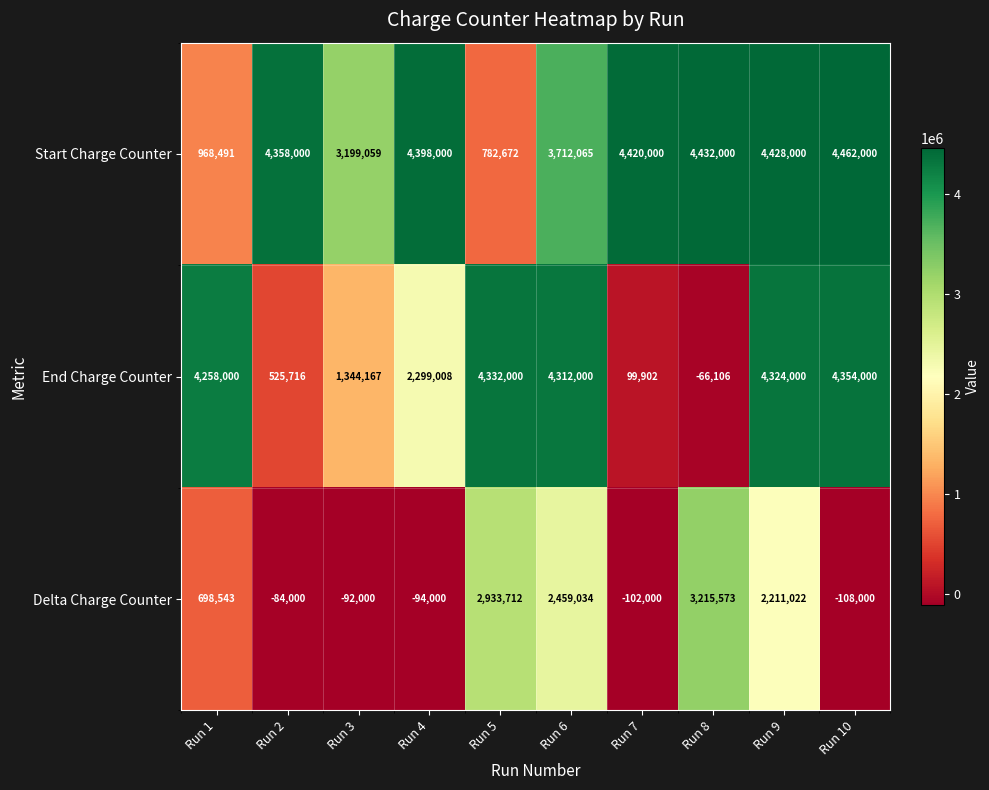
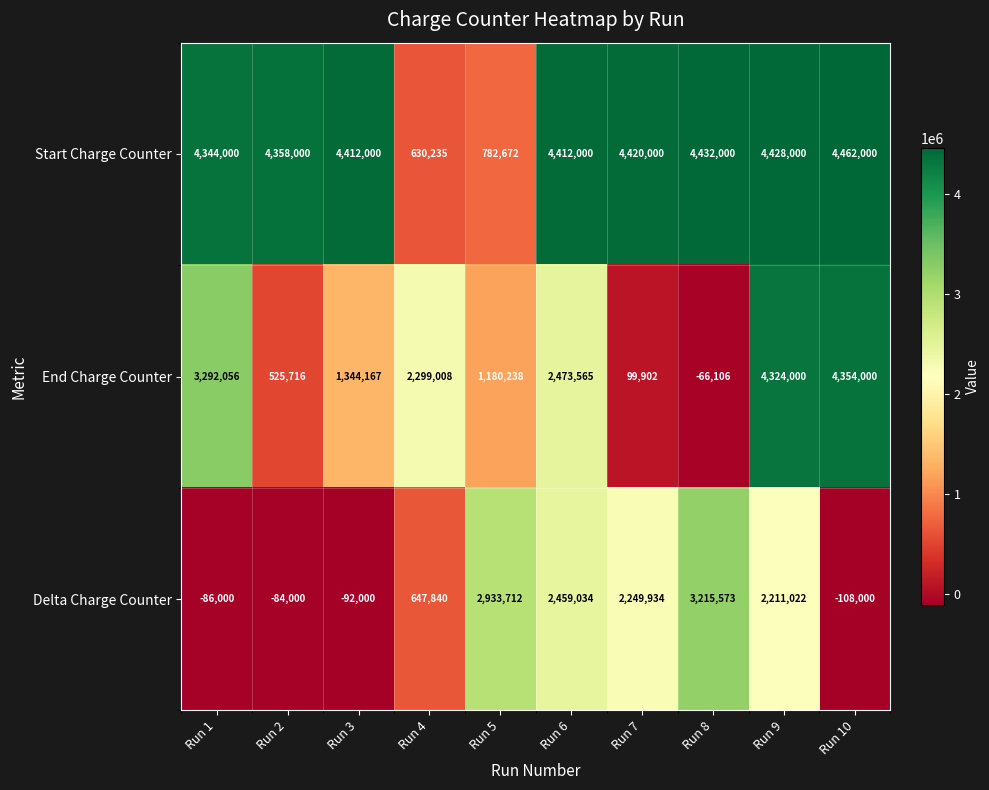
Start Charge Counter, Run 1: 968,491 -> 4,344,000
Start Charge Counter, Run 3: 3,199,059 -> 4,412,000
Start Charge Counter, Run 4: 4,398,000 -> 630,235
Start Charge Counter, Run 6: 3,712,065 -> 4,412,000
End Charge Counter, Run 1: 4,258,000 -> 3,292,056
End Charge Counter, Run 5: 4,332,000 -> 1,180,238
End Charge Counter, Run 6: 4,312,000 -> 2,473,565
Delta Charge Counter, Run 1: 698,543 -> -86,000
Delta Charge Counter, Run 4: -94,000 -> 647,840
Delta Charge Counter, Run 7: -102,000 -> 2,249,934
